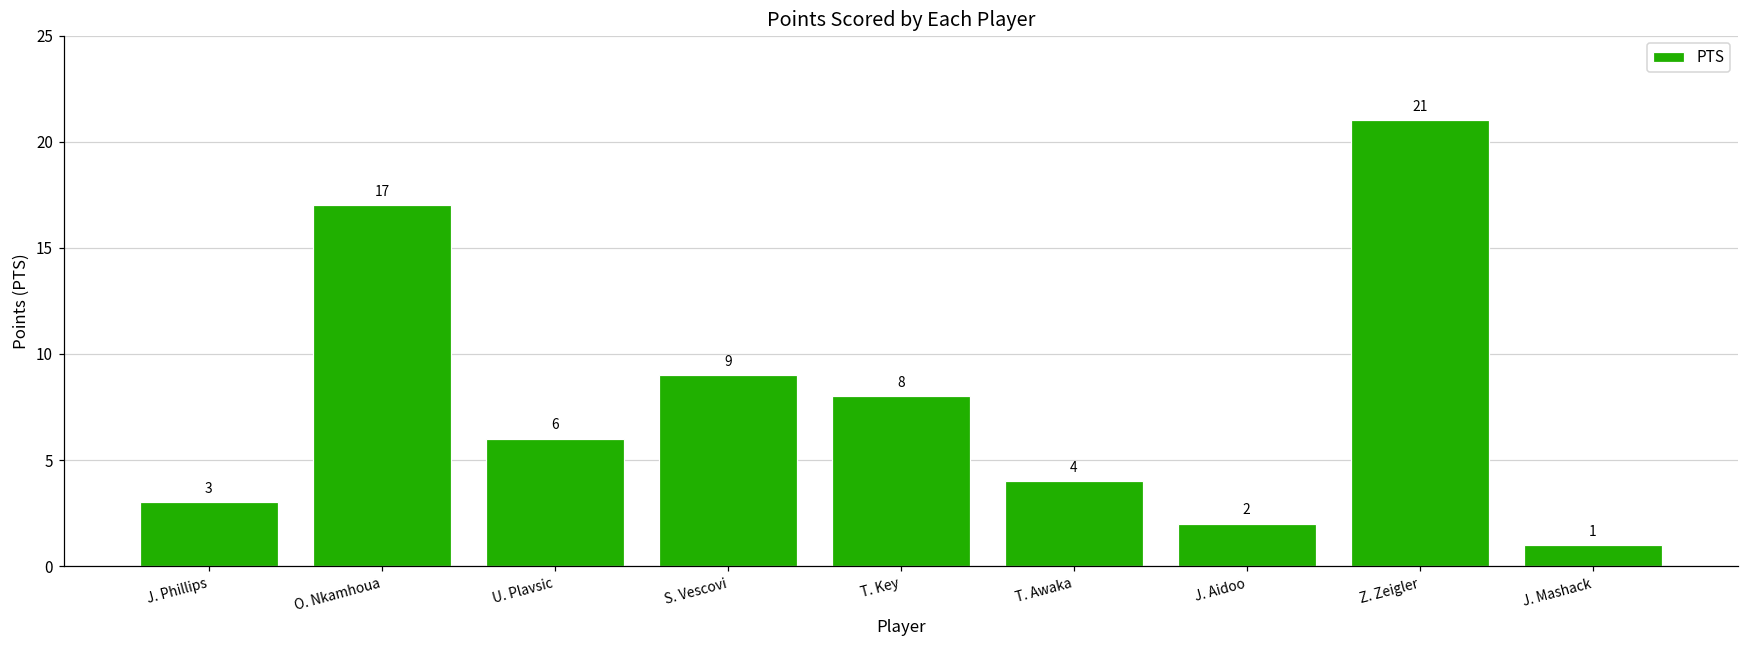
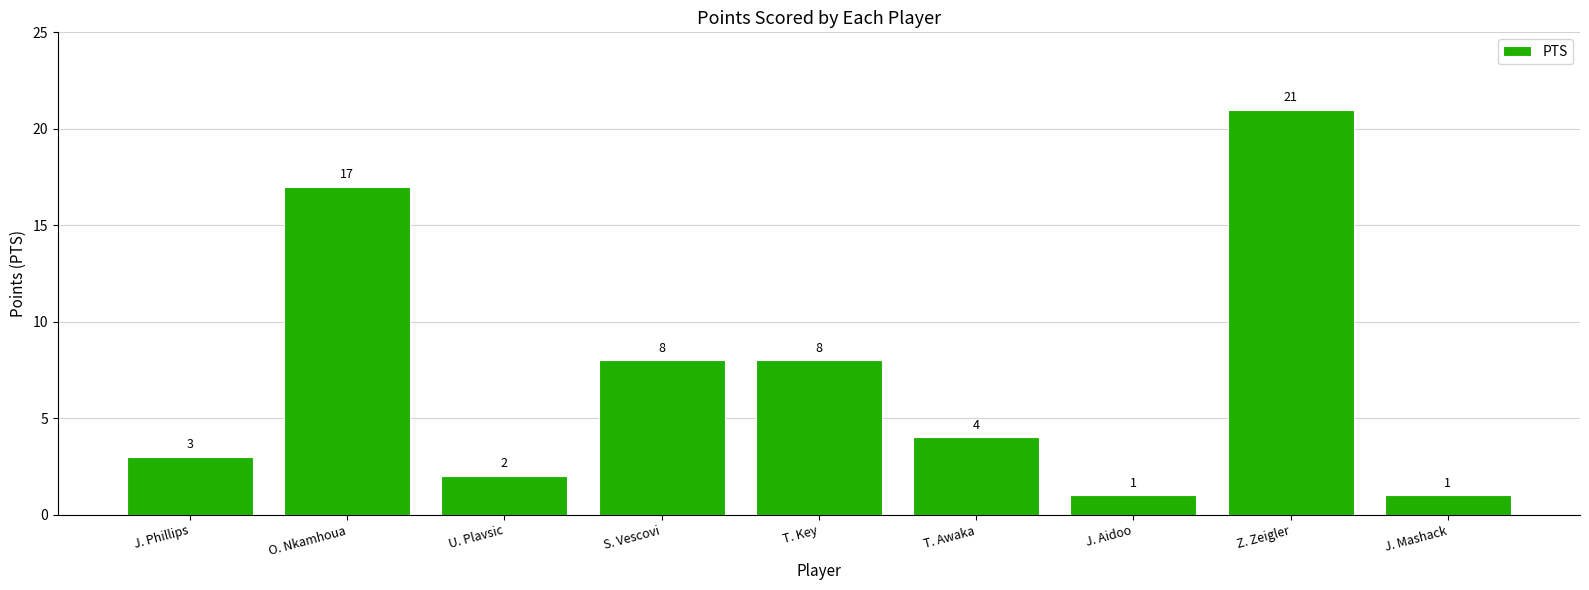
U. Plavsic: 6 -> 2
S. Vescovi: 9 -> 8
J. Aidoo: 2 -> 1
